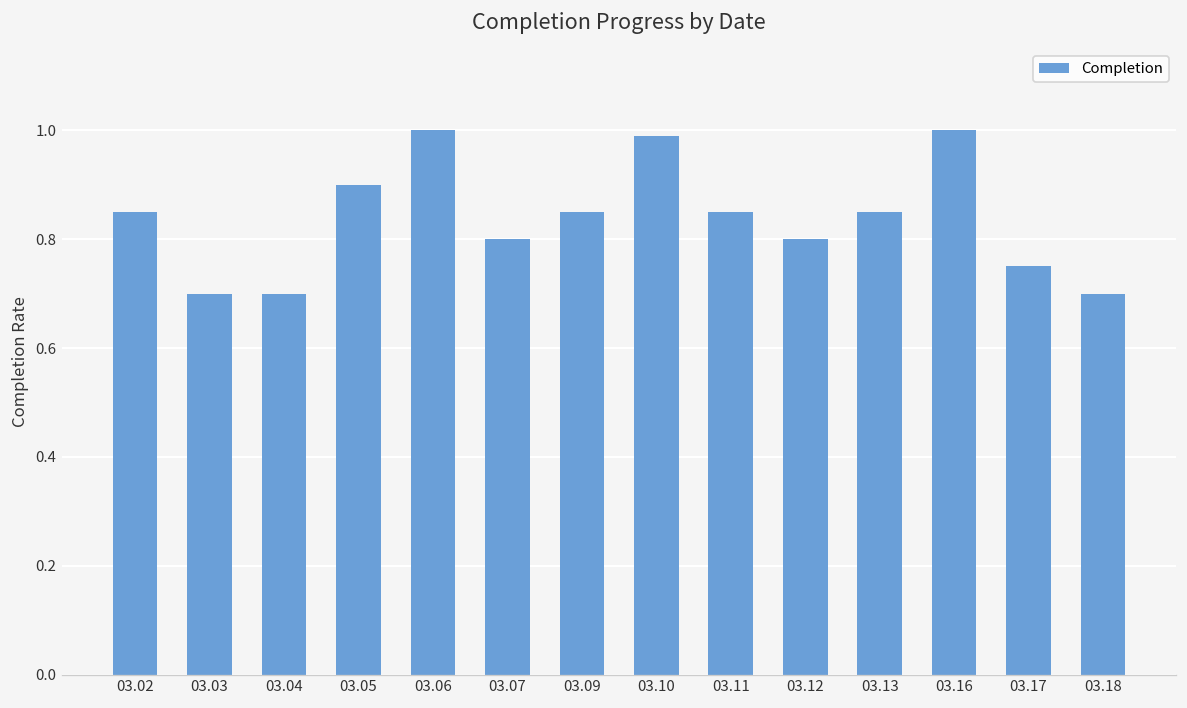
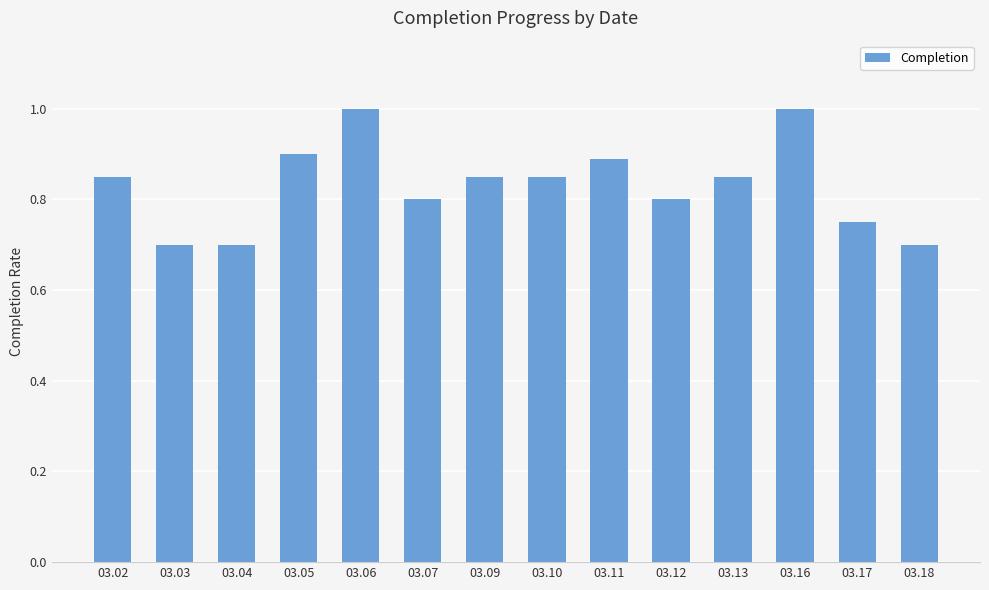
03.10: 0.99 -> 0.85
03.11: 0.85 -> 0.89
